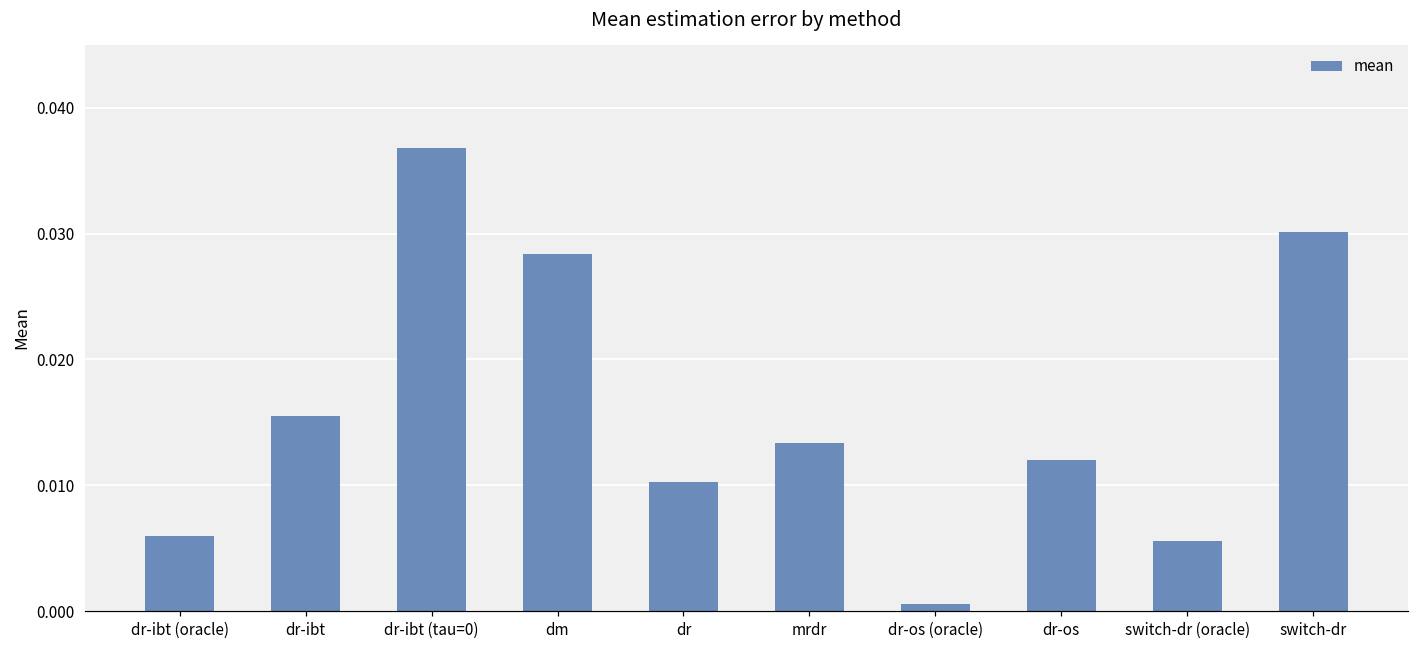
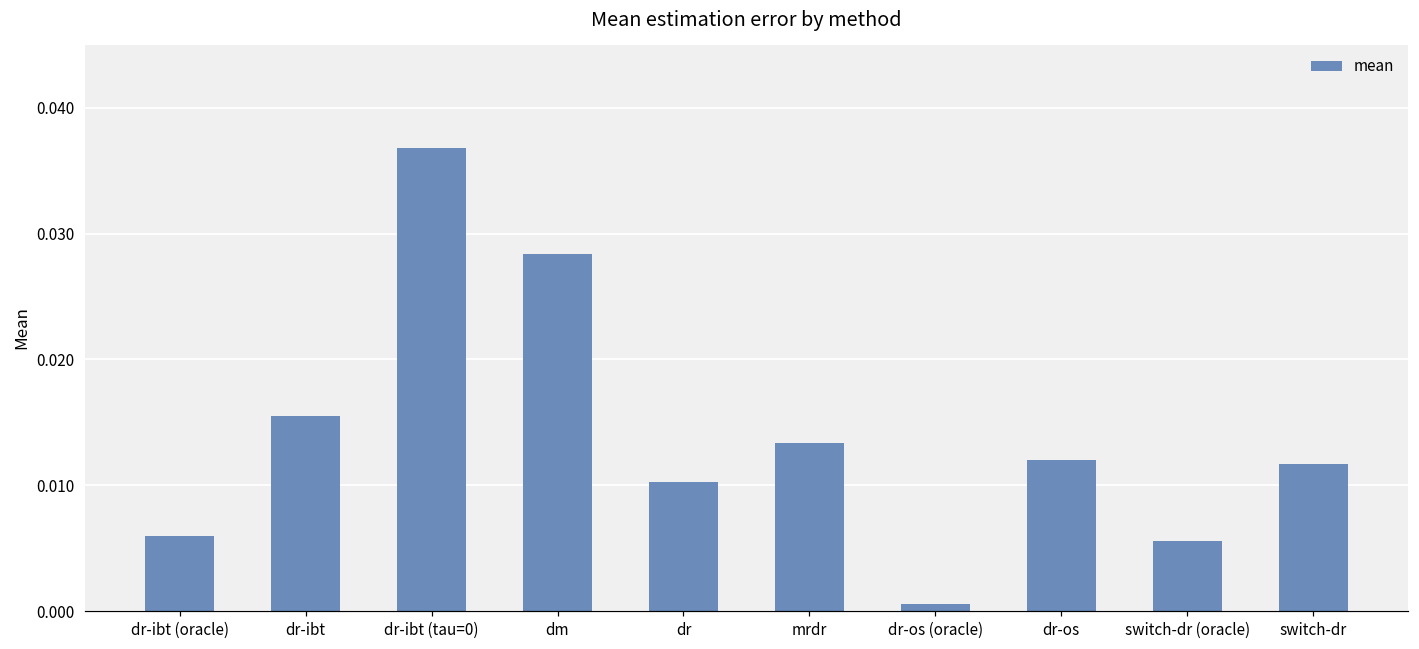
switch-dr: 0.0301 -> 0.0117
